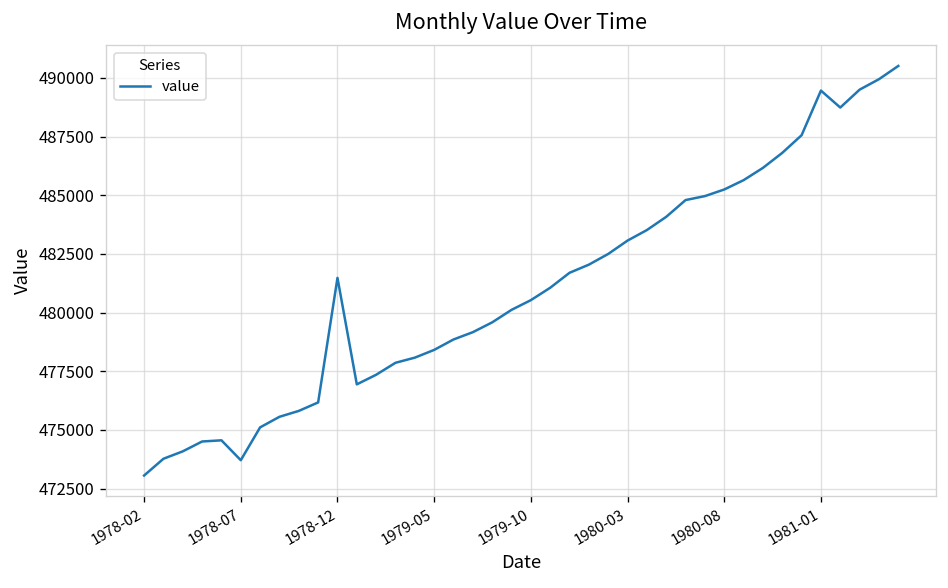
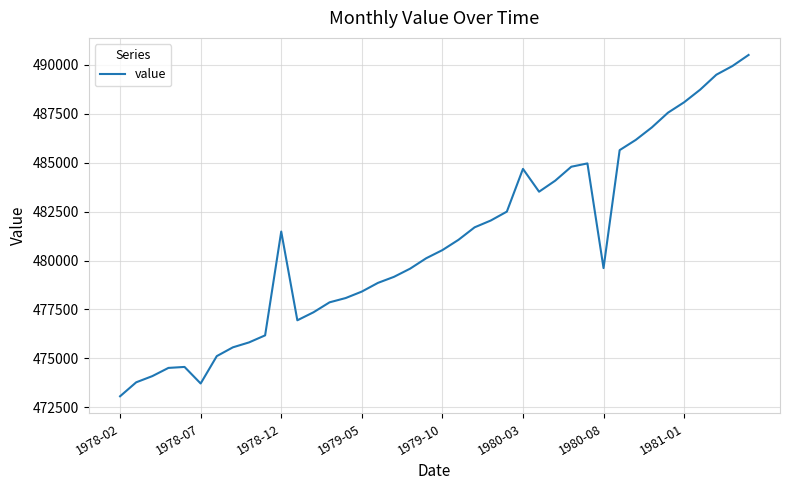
1980-03: 483100 -> 484700
1980-08: 485200 -> 479600
1981-01: 489500 -> 488100
